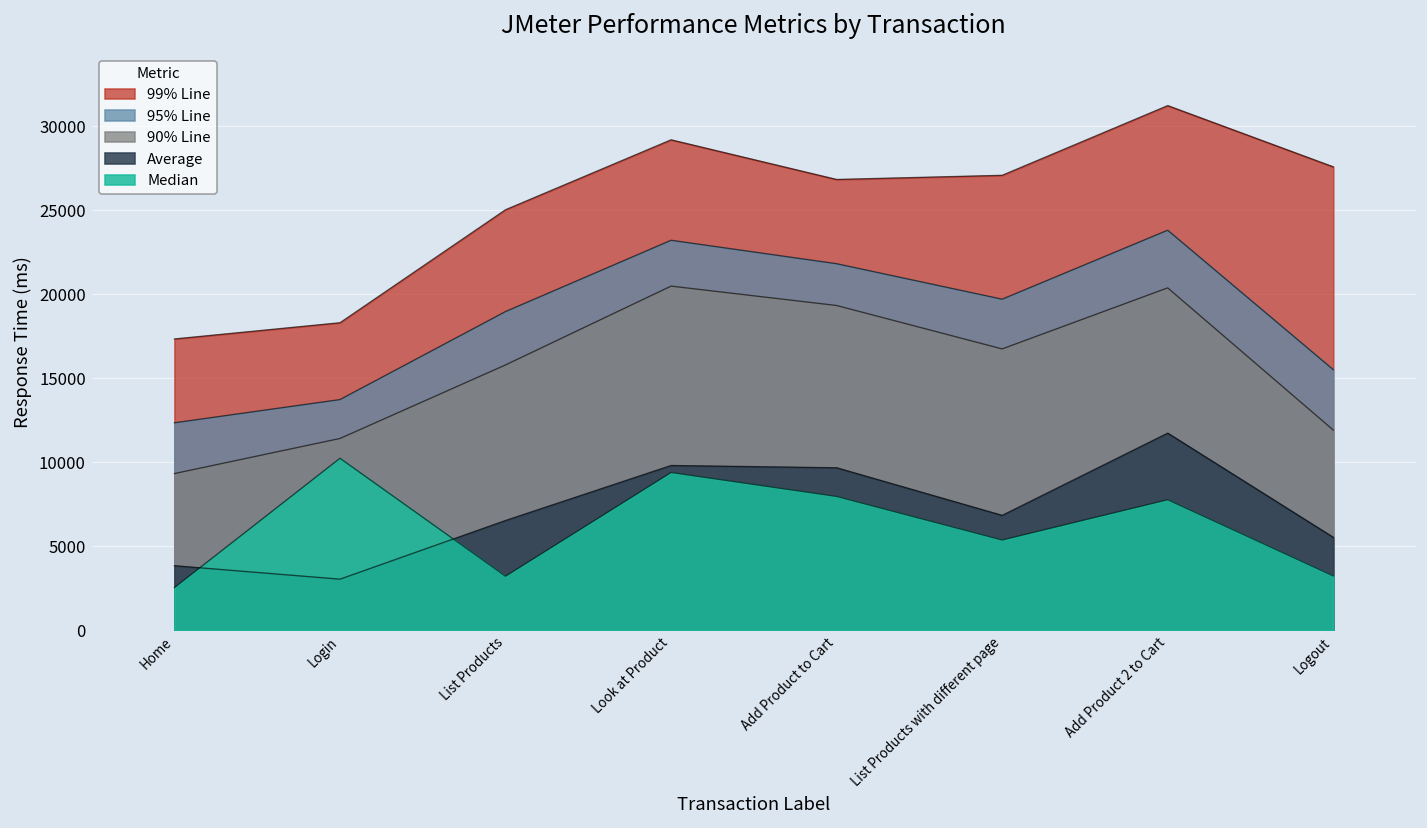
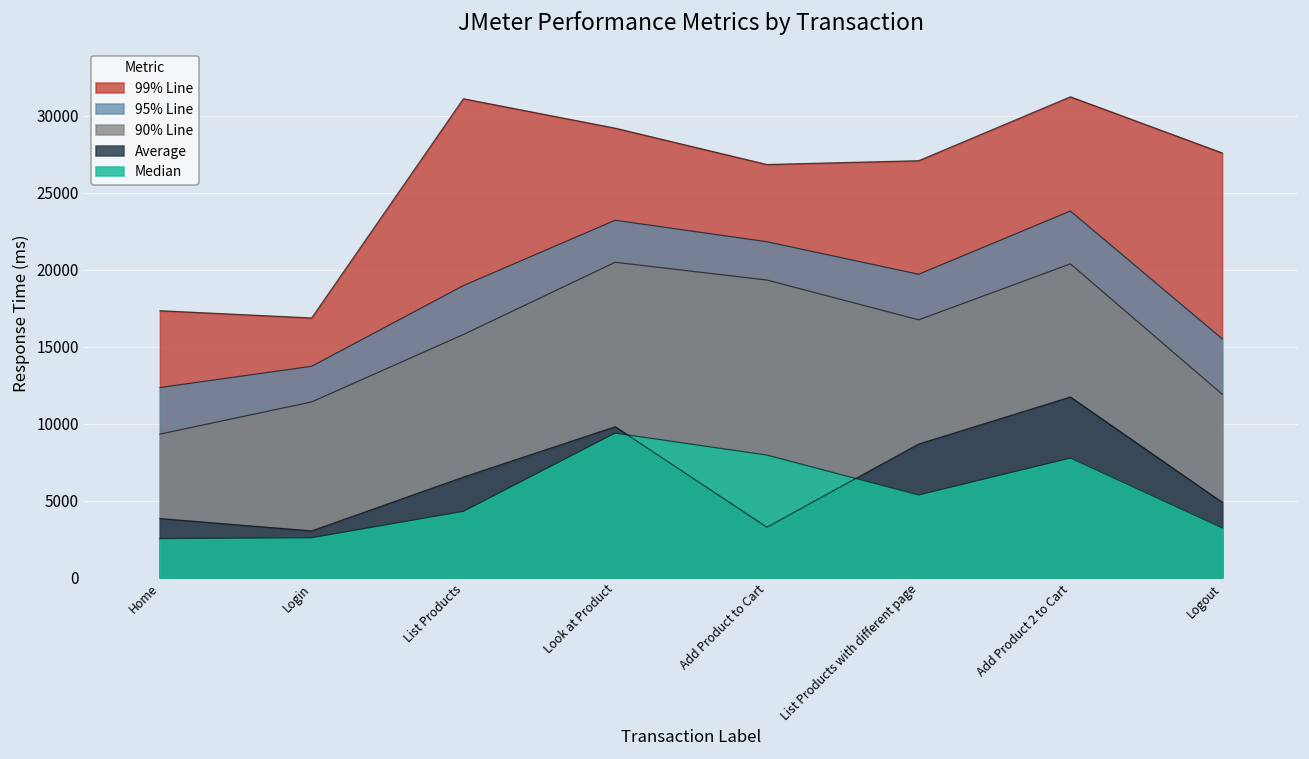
99% Line, Login: 18300 -> 16900
Median, Login: 10200 -> 2600
99% Line, List Products: 25000 -> 31100
Median, List Products: 3200 -> 4300
Average, Add Product to Cart: 9700 -> 3300
Average, List Products with different page: 6800 -> 8700
Average, Logout: 5500 -> 4900
